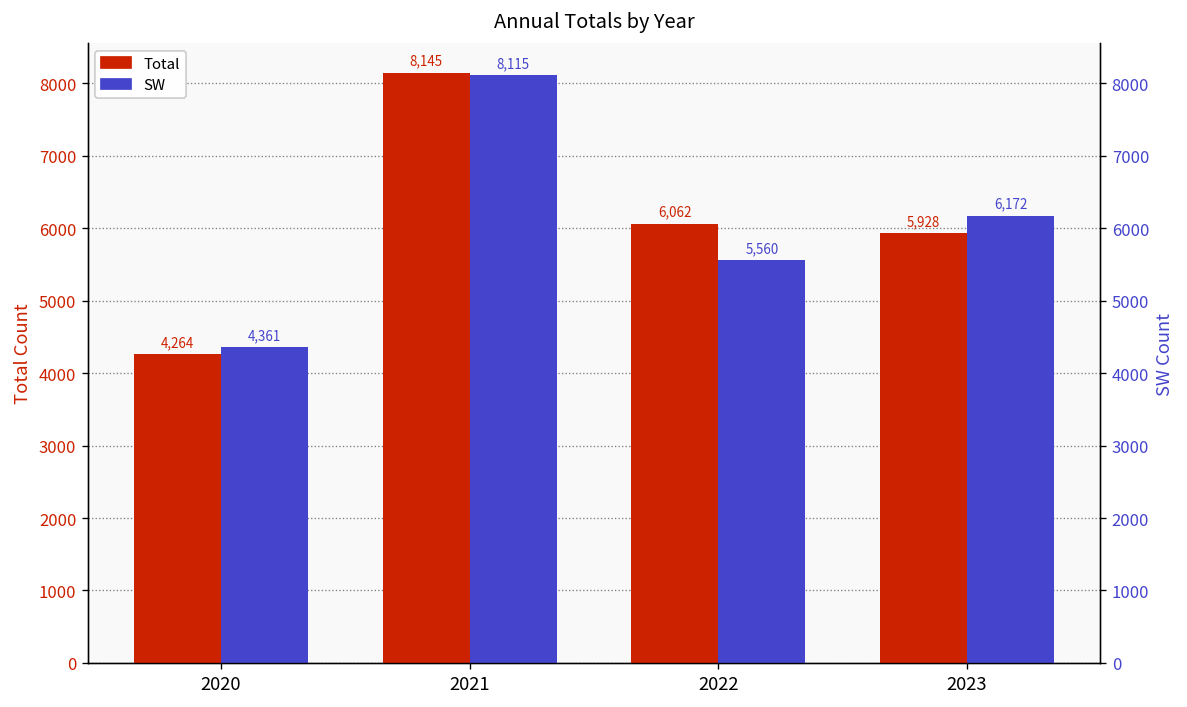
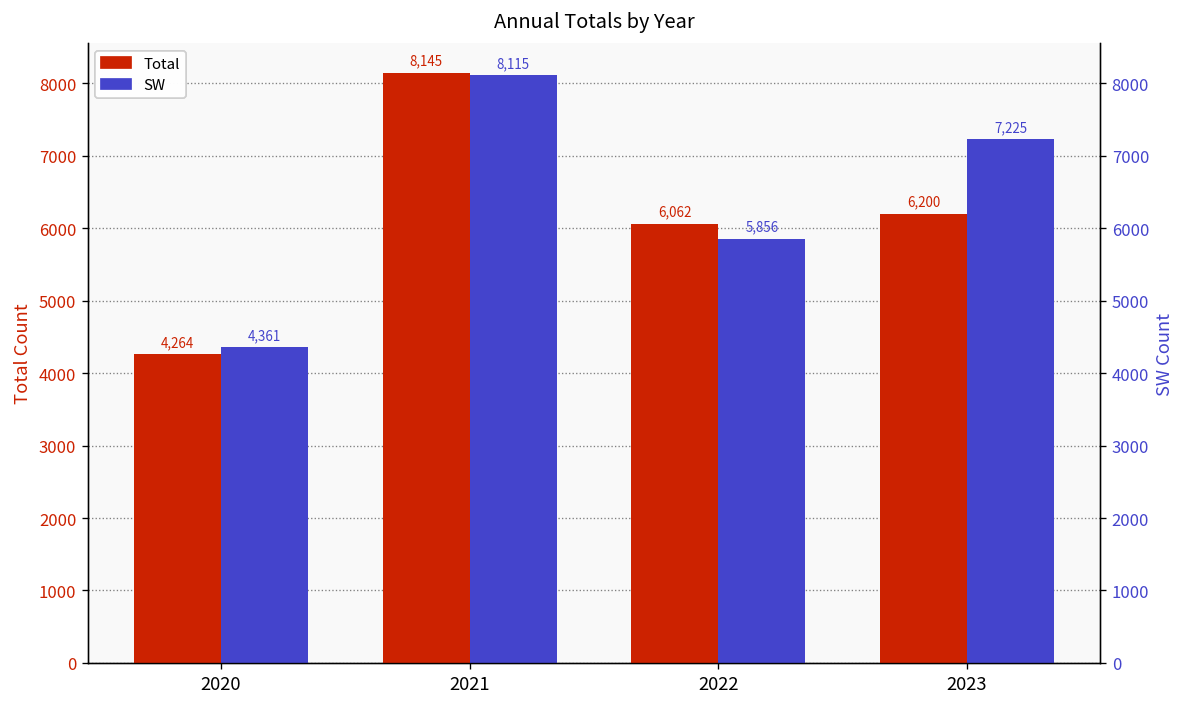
SW, 2022: 5,560 -> 5,856
Total, 2023: 5,928 -> 6,200
SW, 2023: 6,172 -> 7,225
